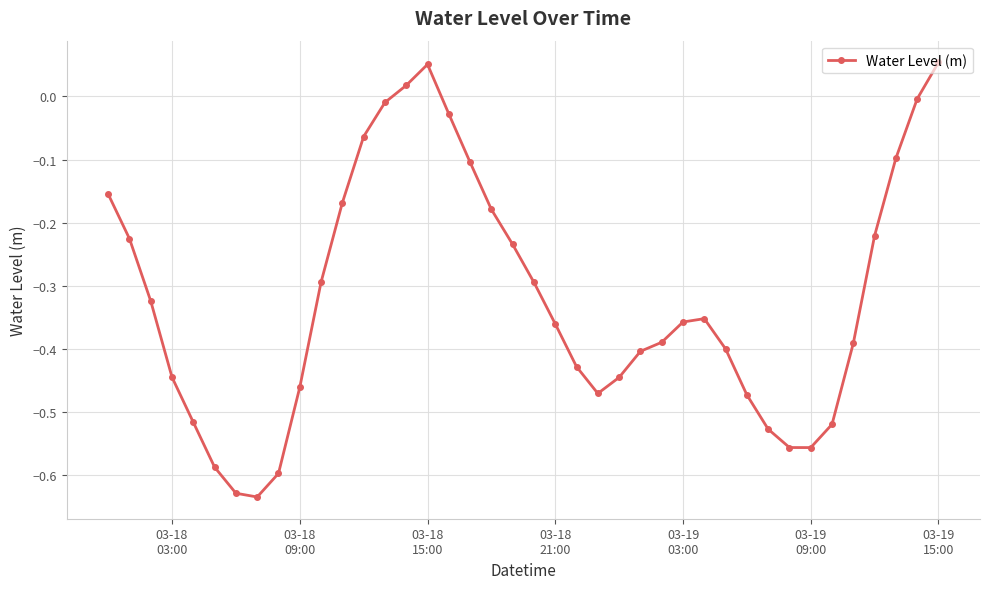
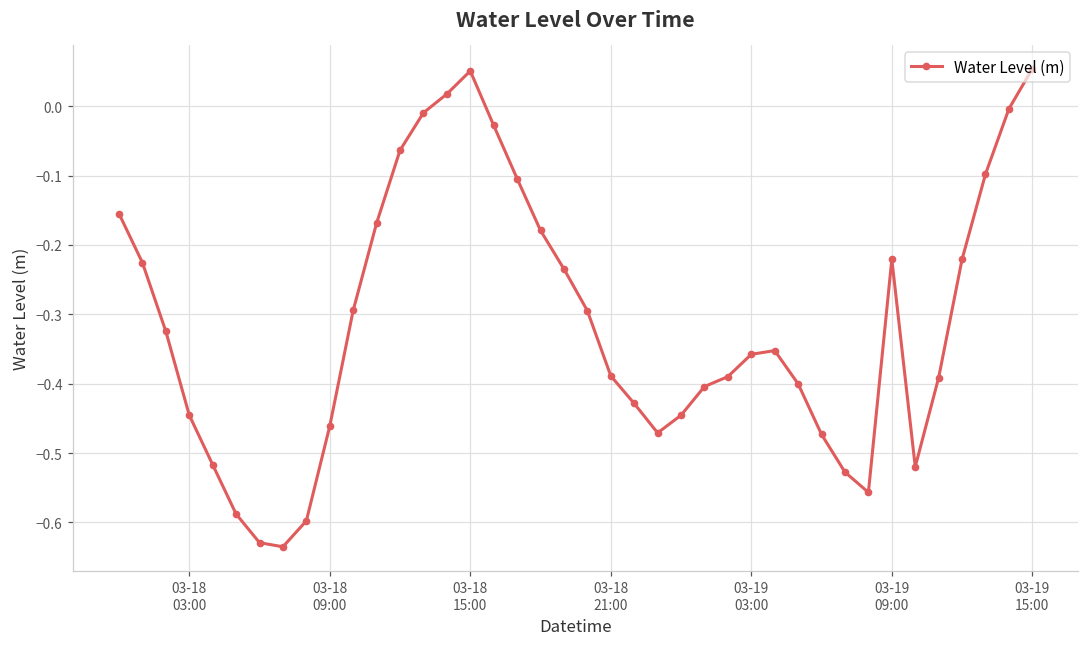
03-18 21:00: -0.36 -> -0.39
03-19 09:00: -0.56 -> -0.22
